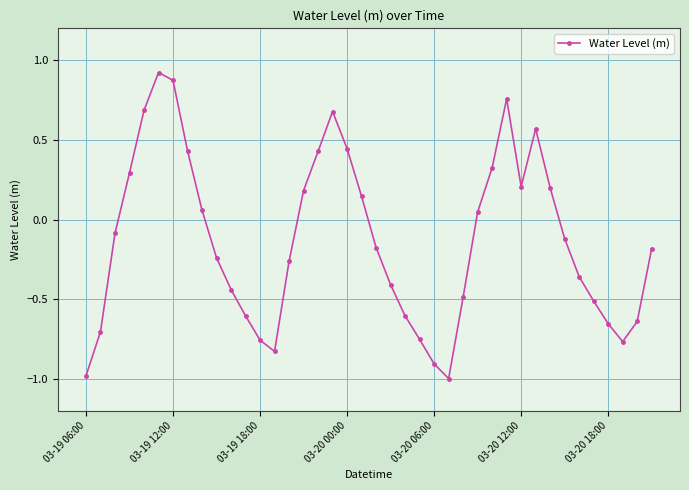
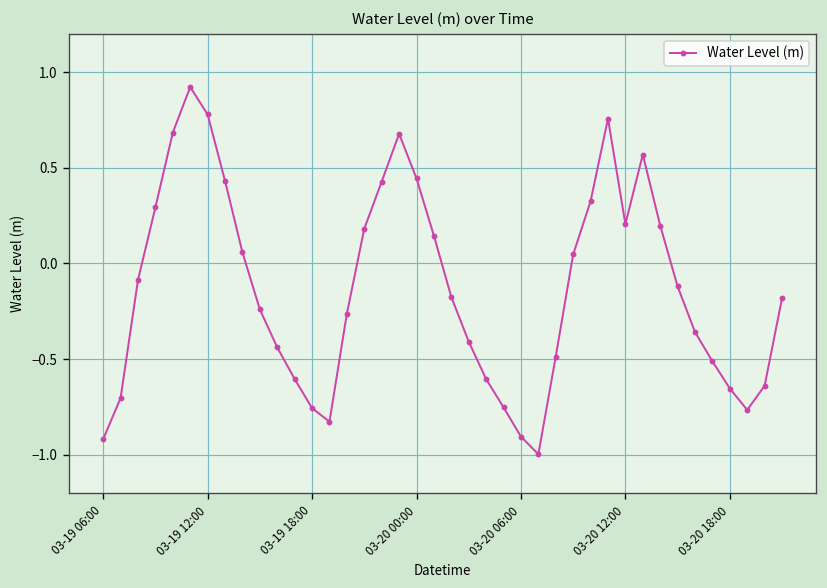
03-19 06:00: -0.98 -> -0.92
03-19 12:00: 0.87 -> 0.78
